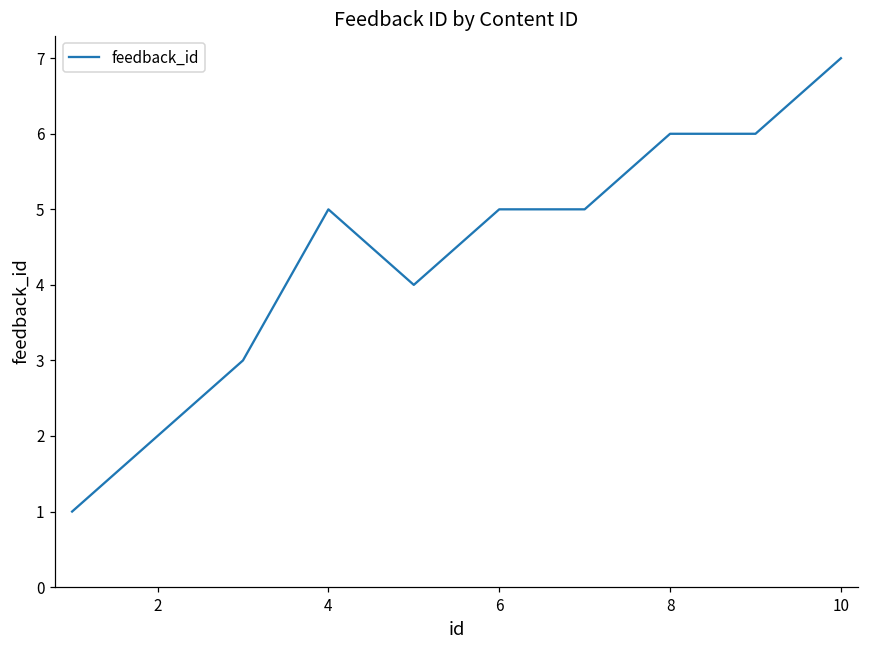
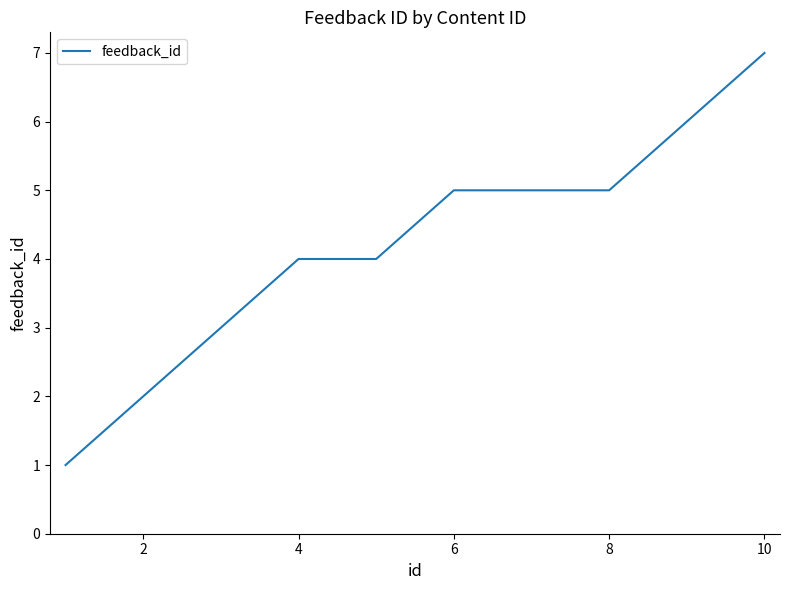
4: 5 -> 4
8: 6 -> 5
